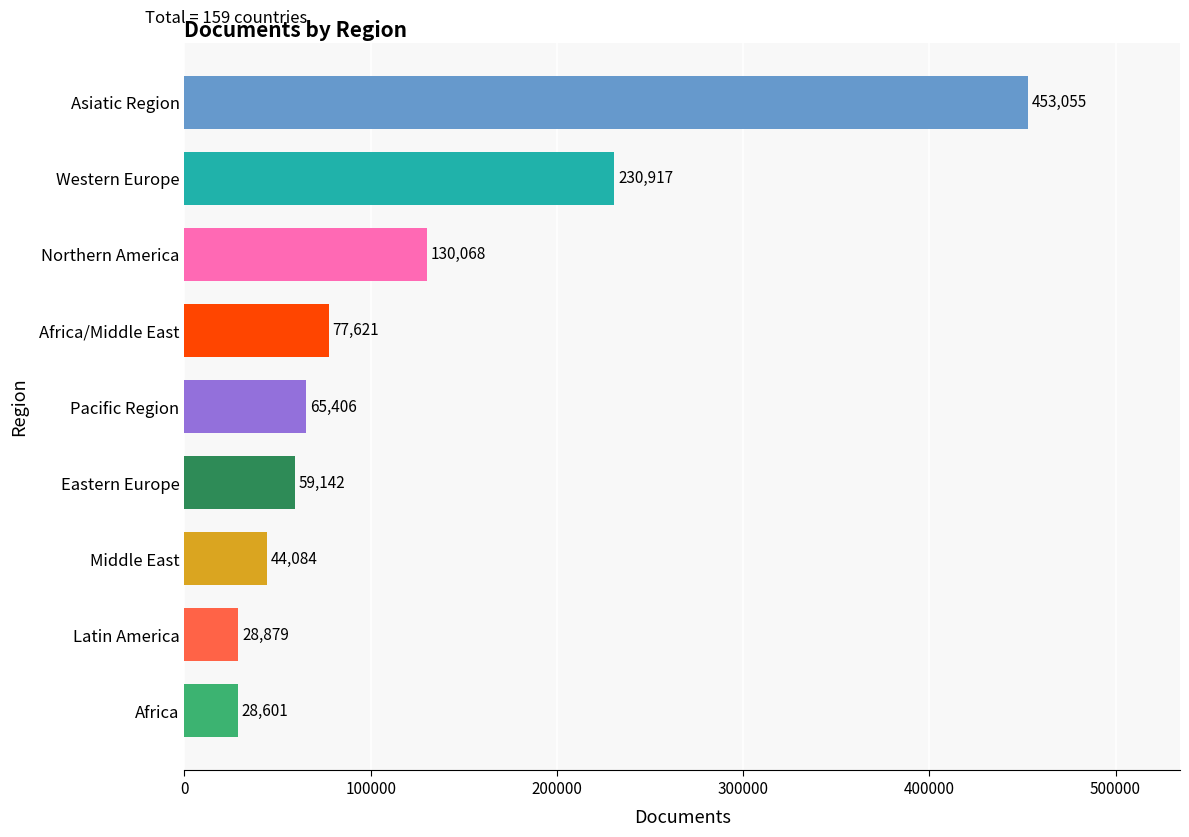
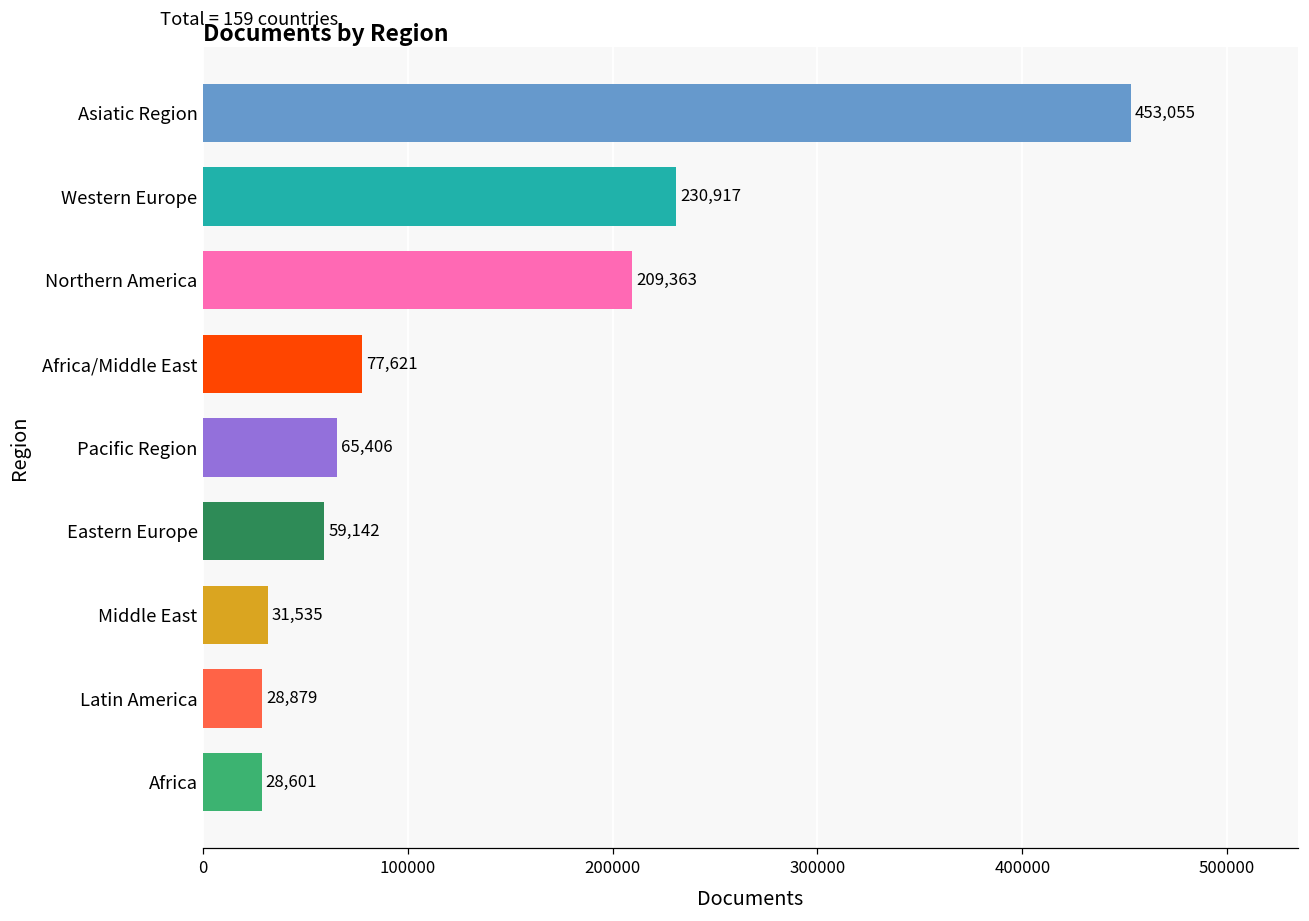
Northern America: 130,068 -> 209,363
Middle East: 44,084 -> 31,535
